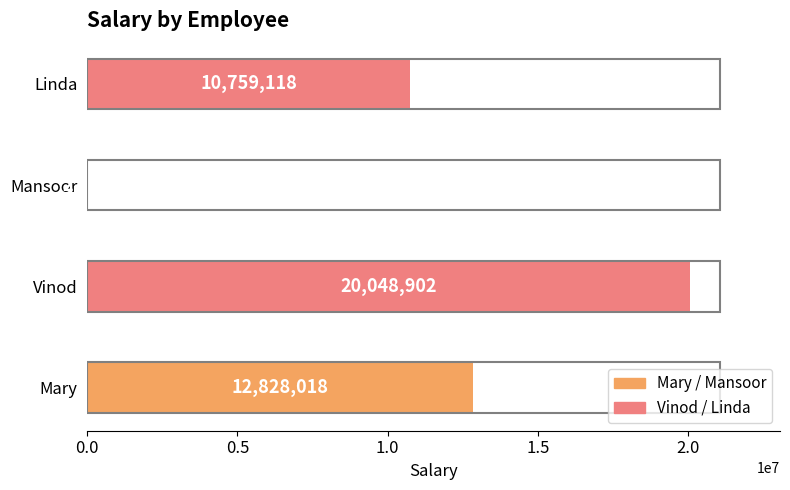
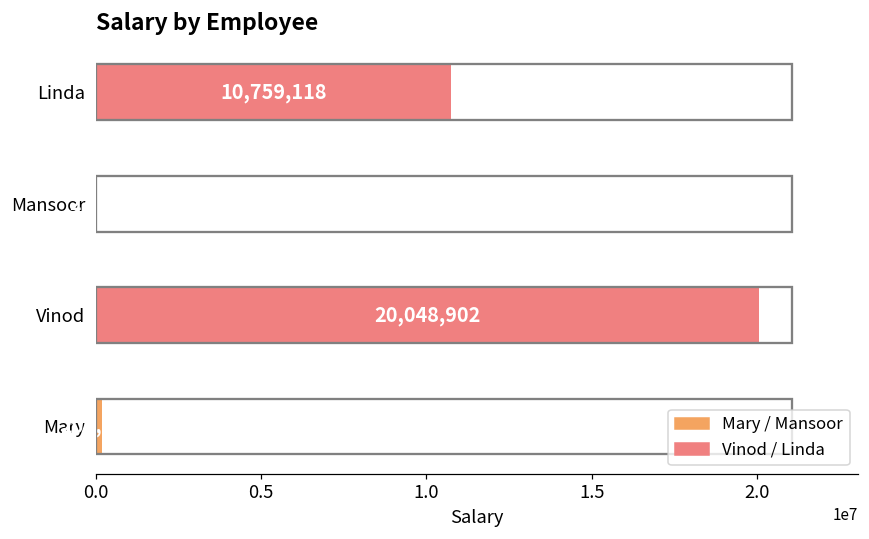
Mary: 12800000 -> 200000
